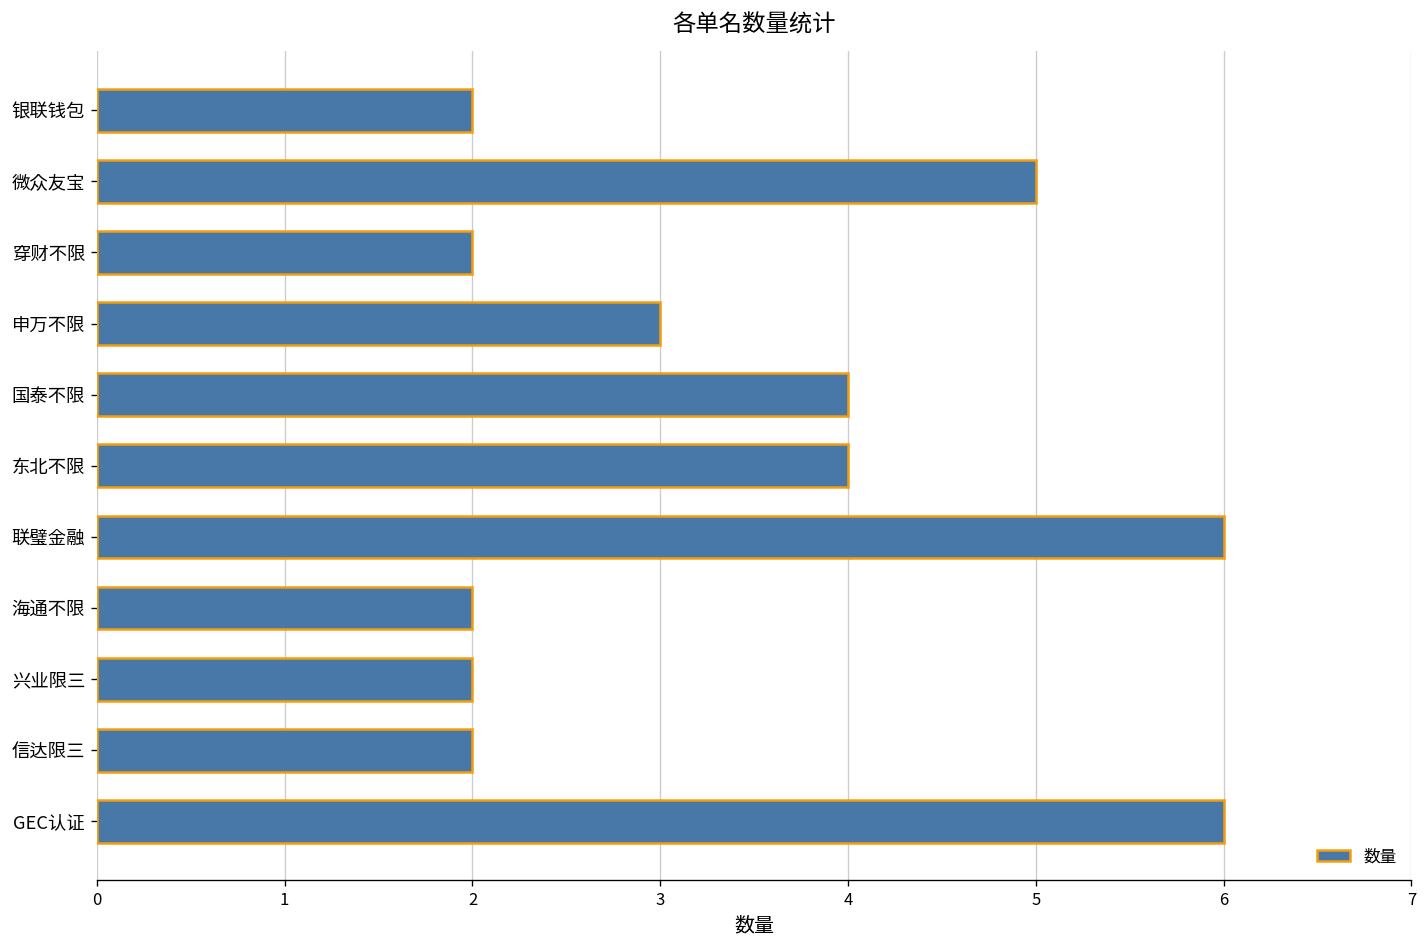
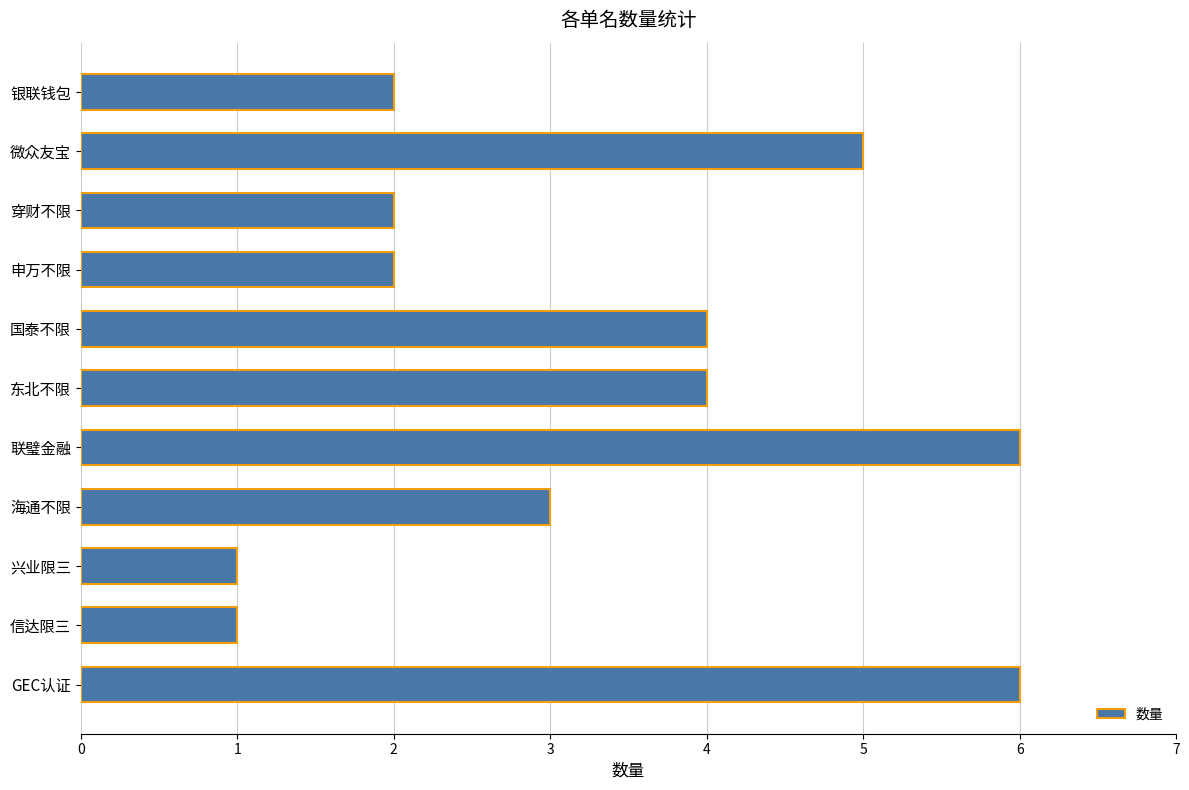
申万不限: 3 -> 2
海通不限: 2 -> 3
兴业限三: 2 -> 1
信达限三: 2 -> 1
